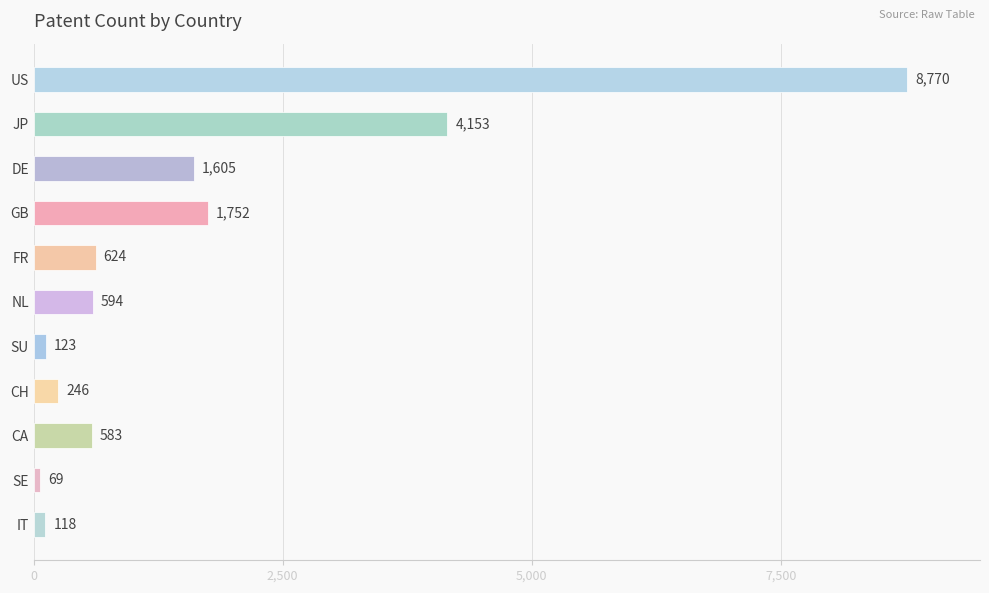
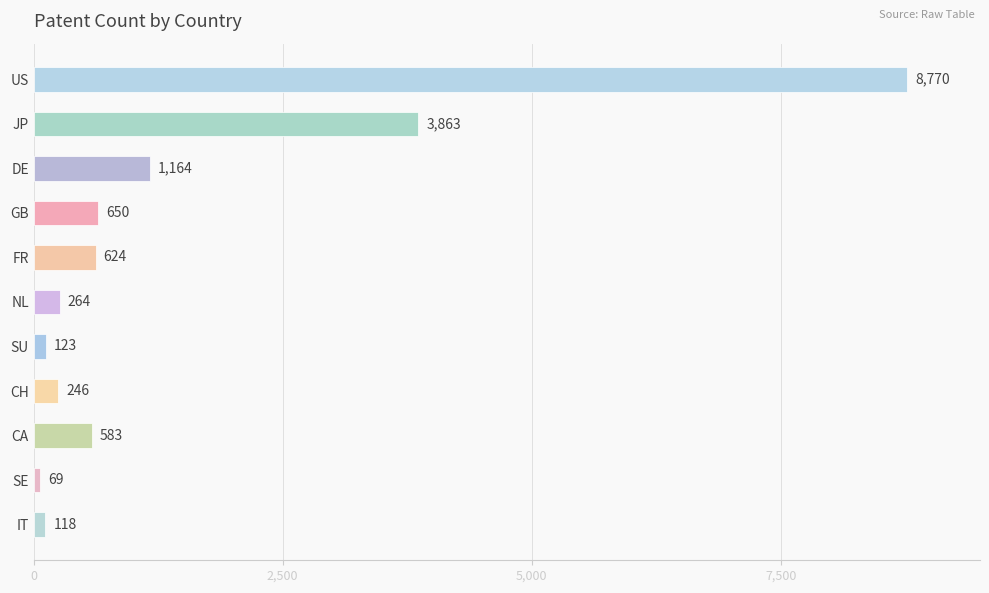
JP: 4,153 -> 3,863
DE: 1,605 -> 1,164
GB: 1,752 -> 650
NL: 594 -> 264
